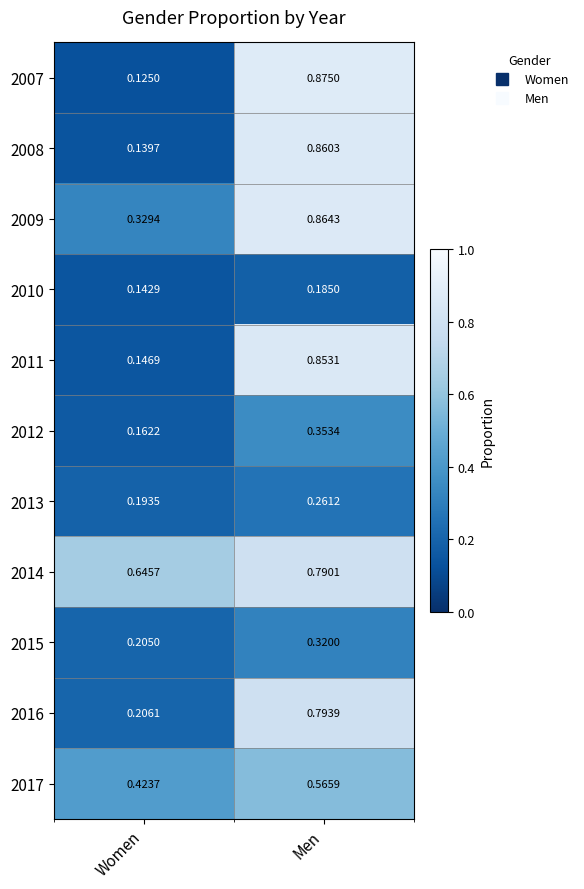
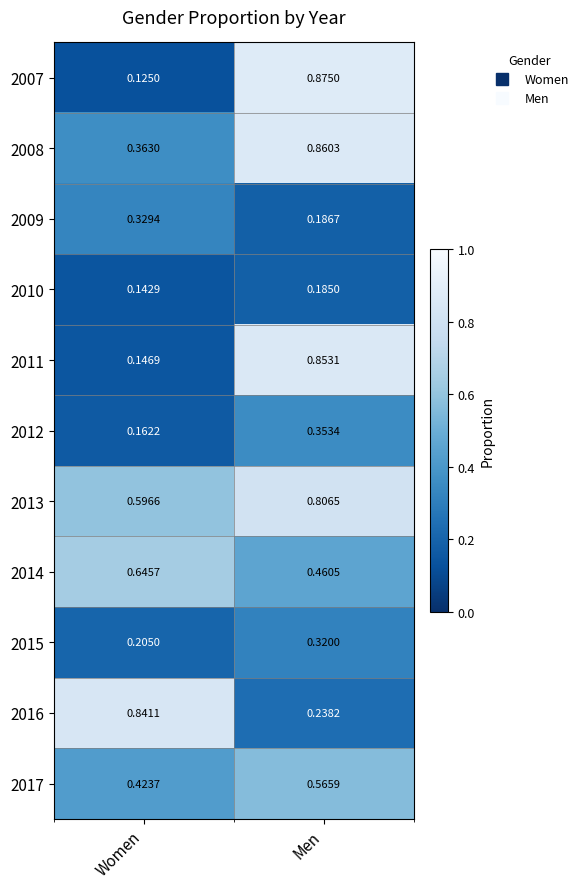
2008, Women: 0.1397 -> 0.3630
2009, Men: 0.8643 -> 0.1867
2013, Women: 0.1935 -> 0.5966
2013, Men: 0.2612 -> 0.8065
2014, Men: 0.7901 -> 0.4605
2016, Women: 0.2061 -> 0.8411
2016, Men: 0.7939 -> 0.2382
